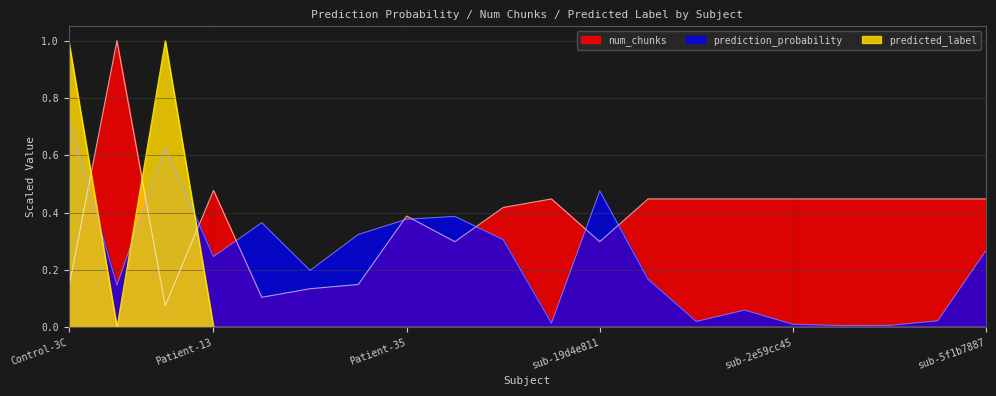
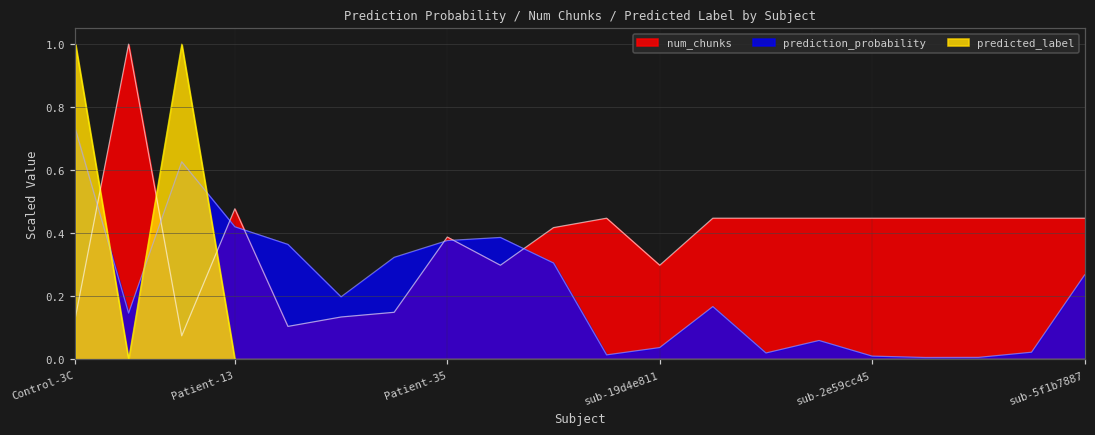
prediction_probability, Patient-13: 0.25 -> 0.42
prediction_probability, sub-19d4e811: 0.48 -> 0.04
